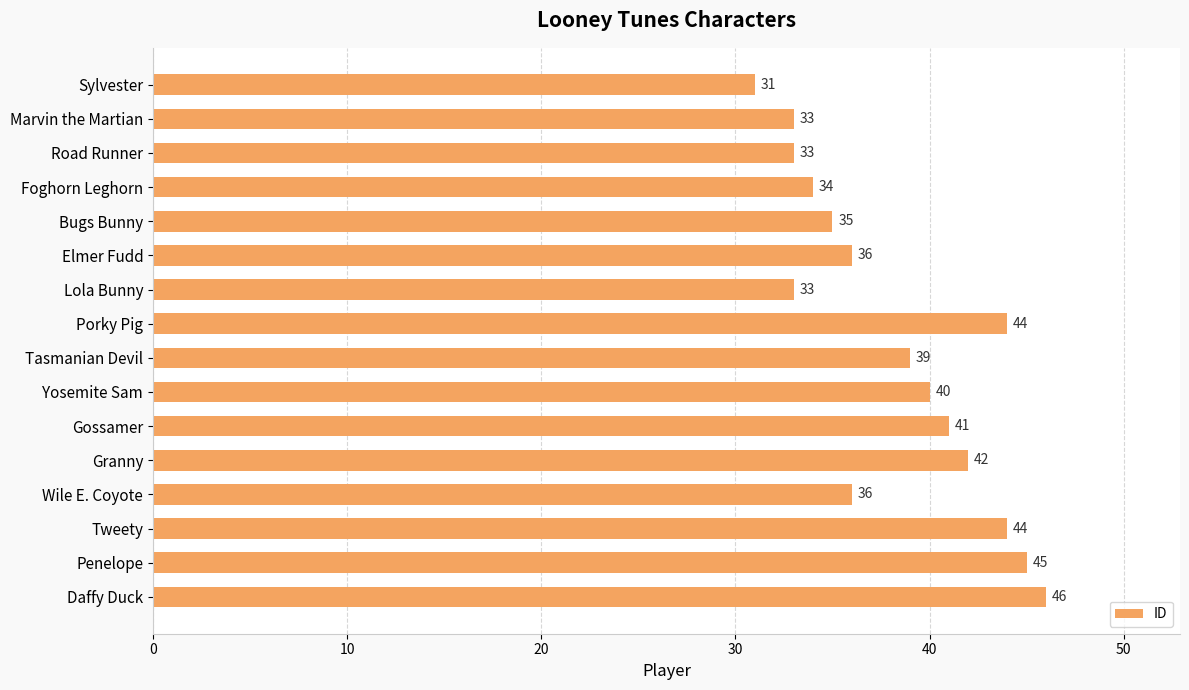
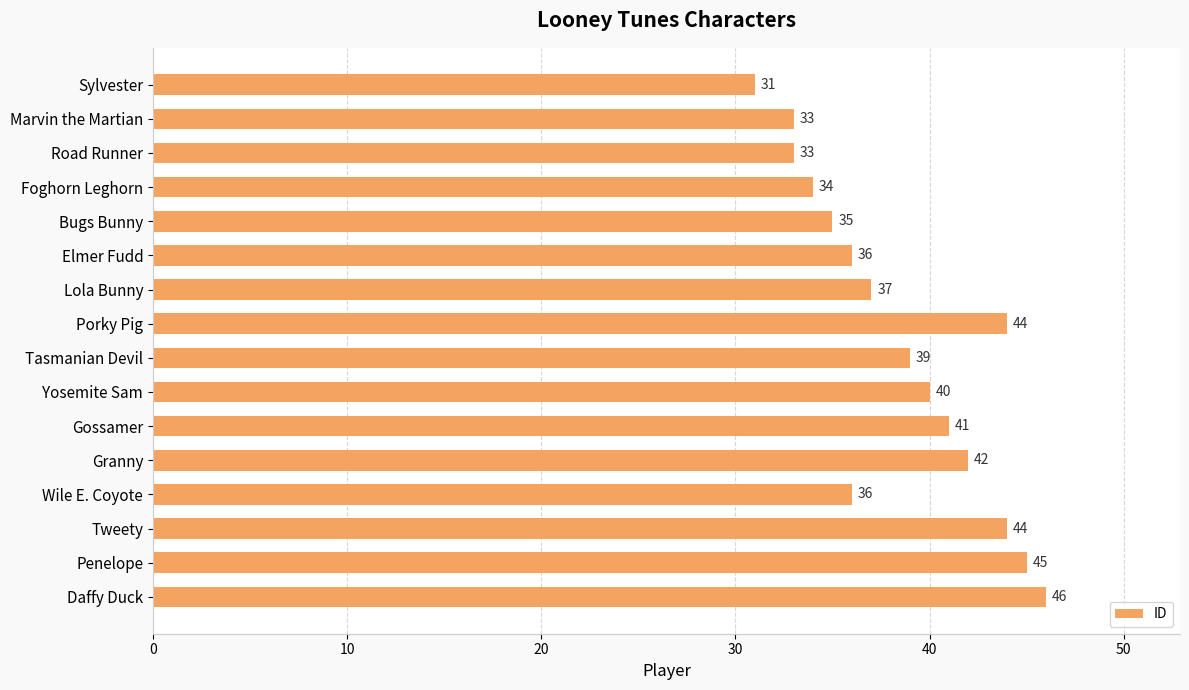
Lola Bunny: 33 -> 37
